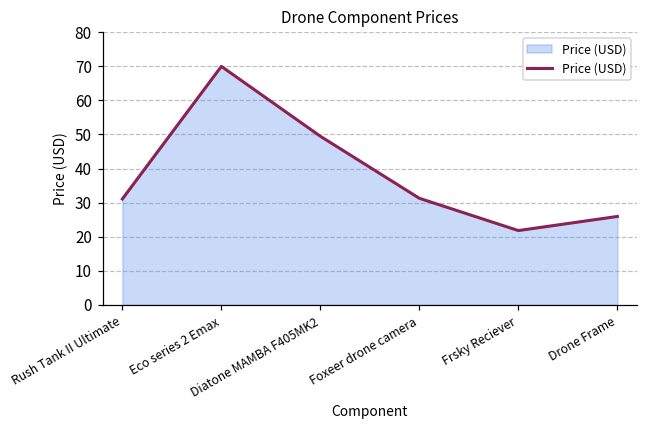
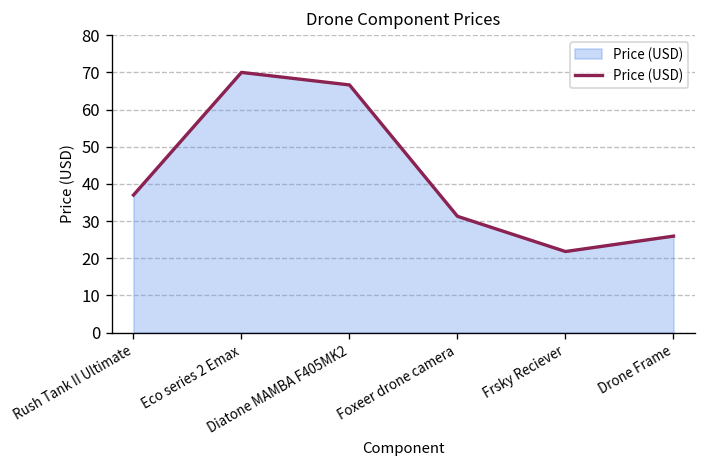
Rush Tank II Ultimate: 31 -> 37
Diatone MAMBA F405MK2: 49 -> 67
